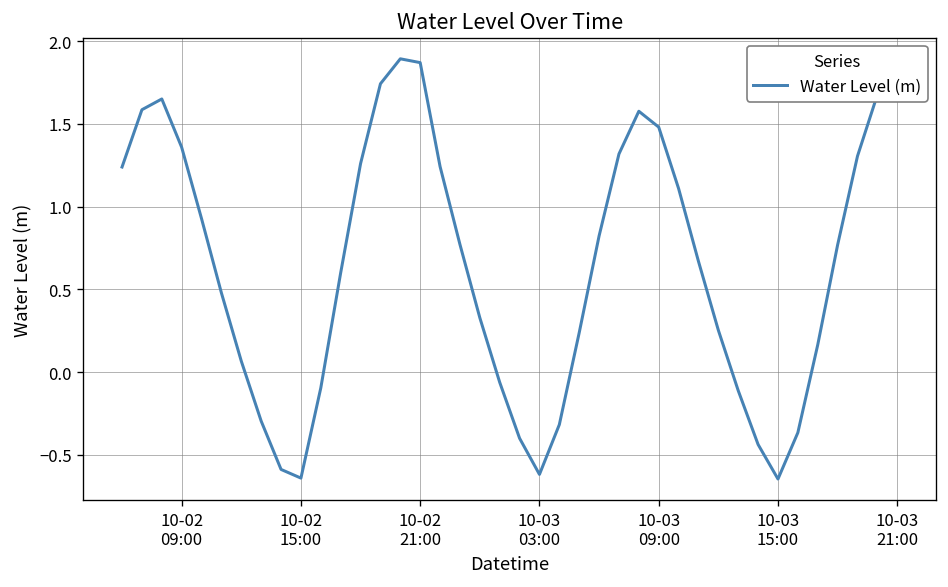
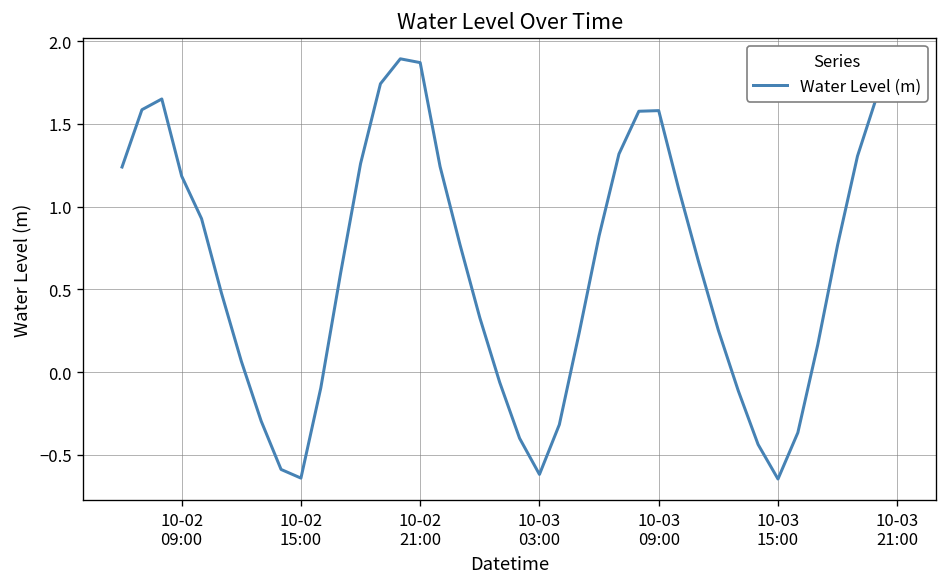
10-02 09:00: 1.36 -> 1.18
10-03 09:00: 1.48 -> 1.58
